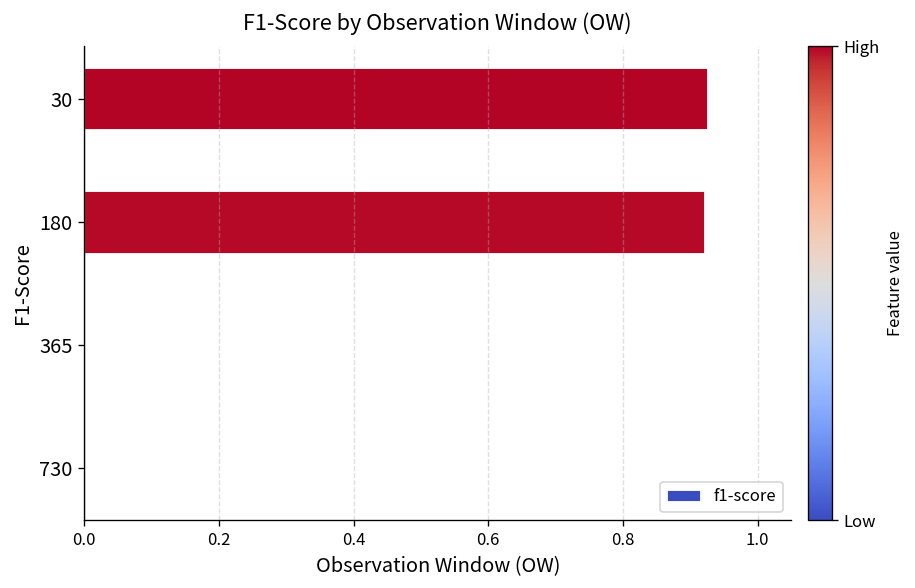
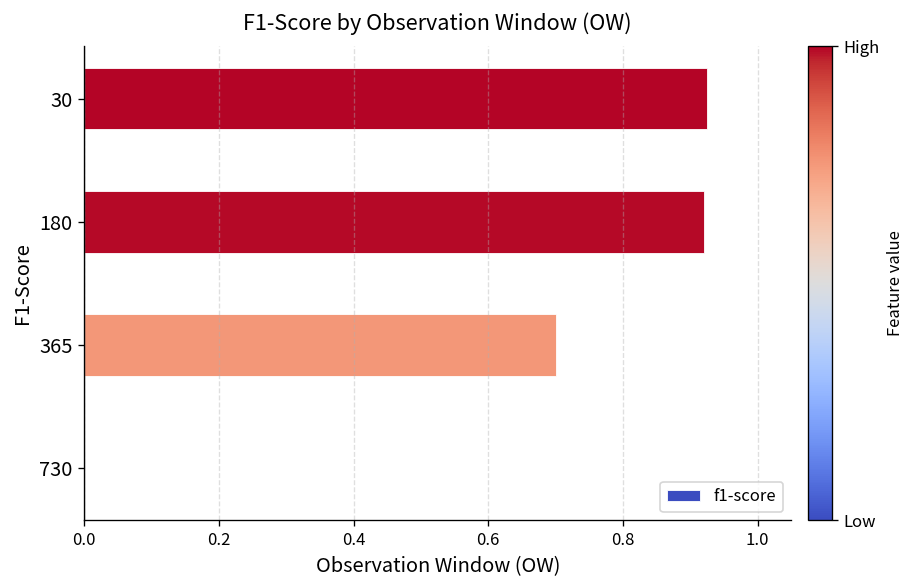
365: 0.0 -> 0.7
